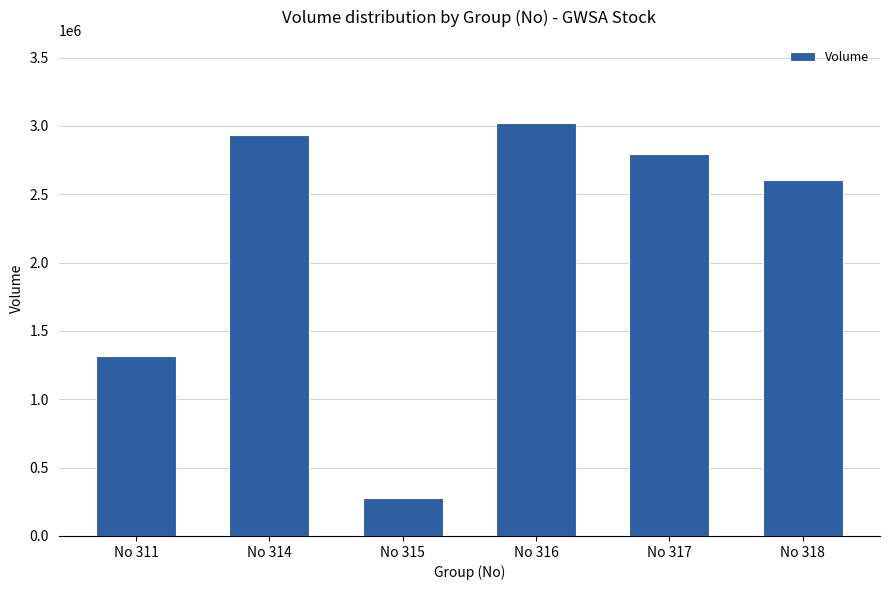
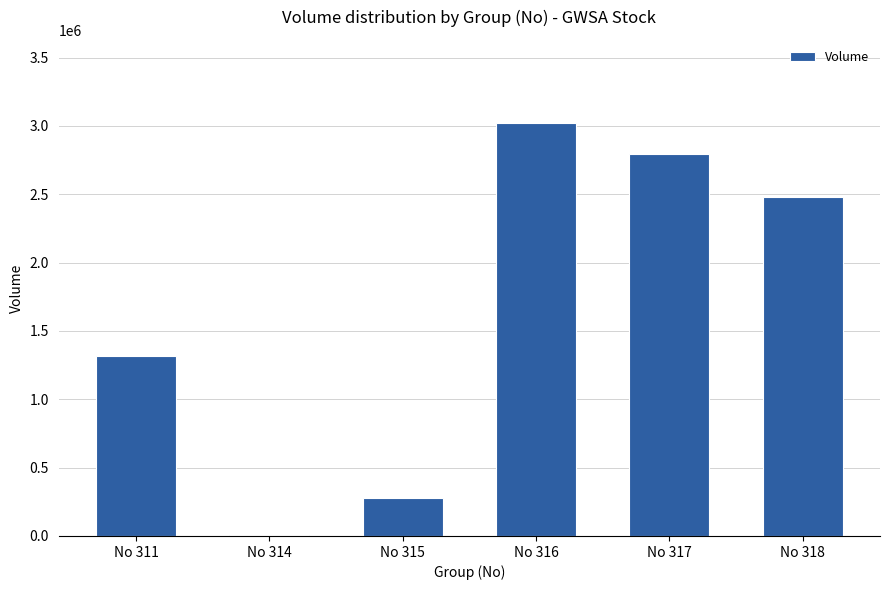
No 314: 2940000 -> 10000
No 318: 2610000 -> 2480000
